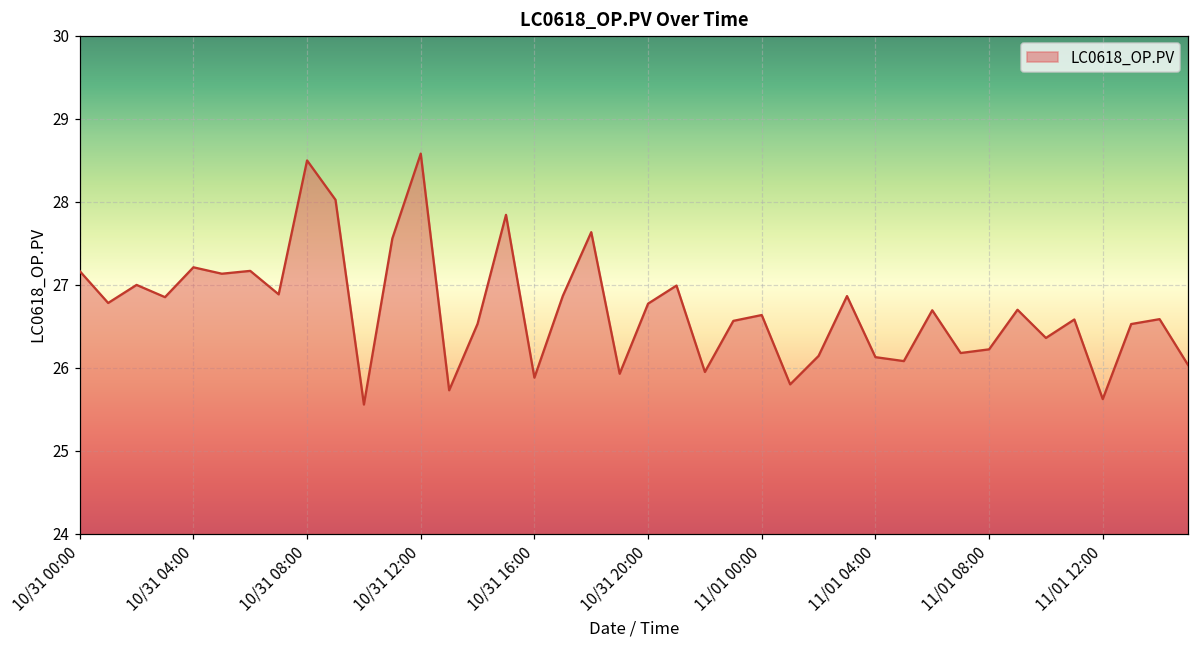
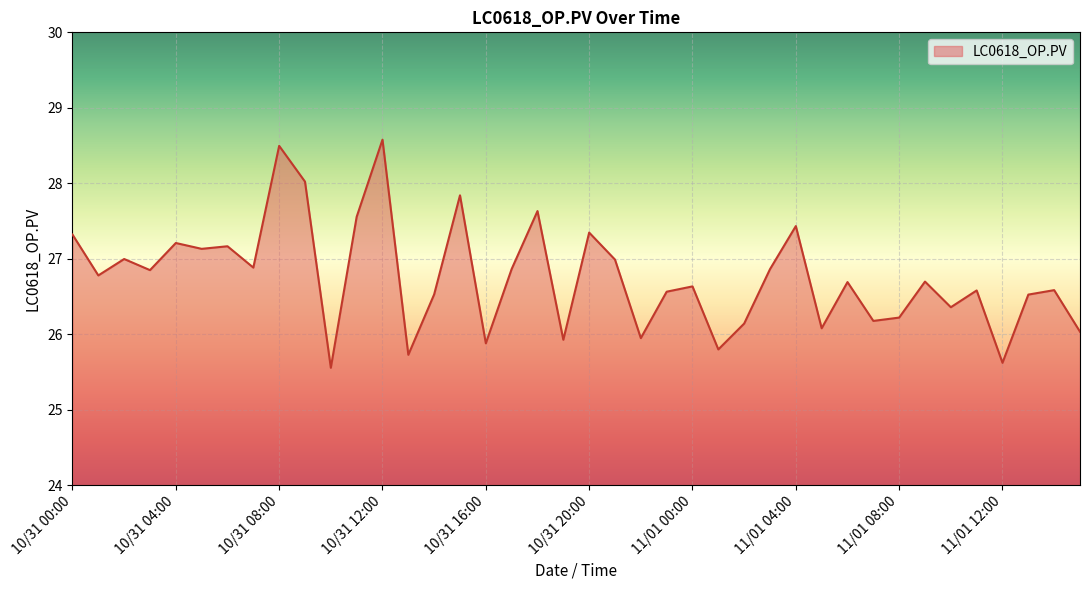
10/31 00:00: 27.2 -> 27.3
10/31 20:00: 26.8 -> 27.3
11/01 04:00: 26.1 -> 27.4
